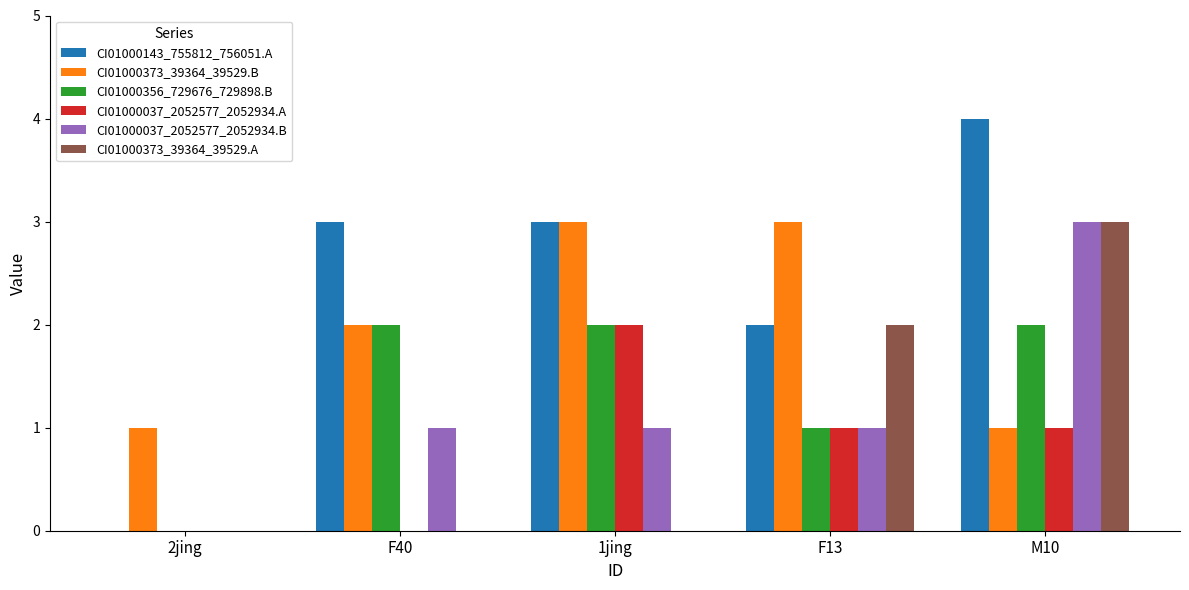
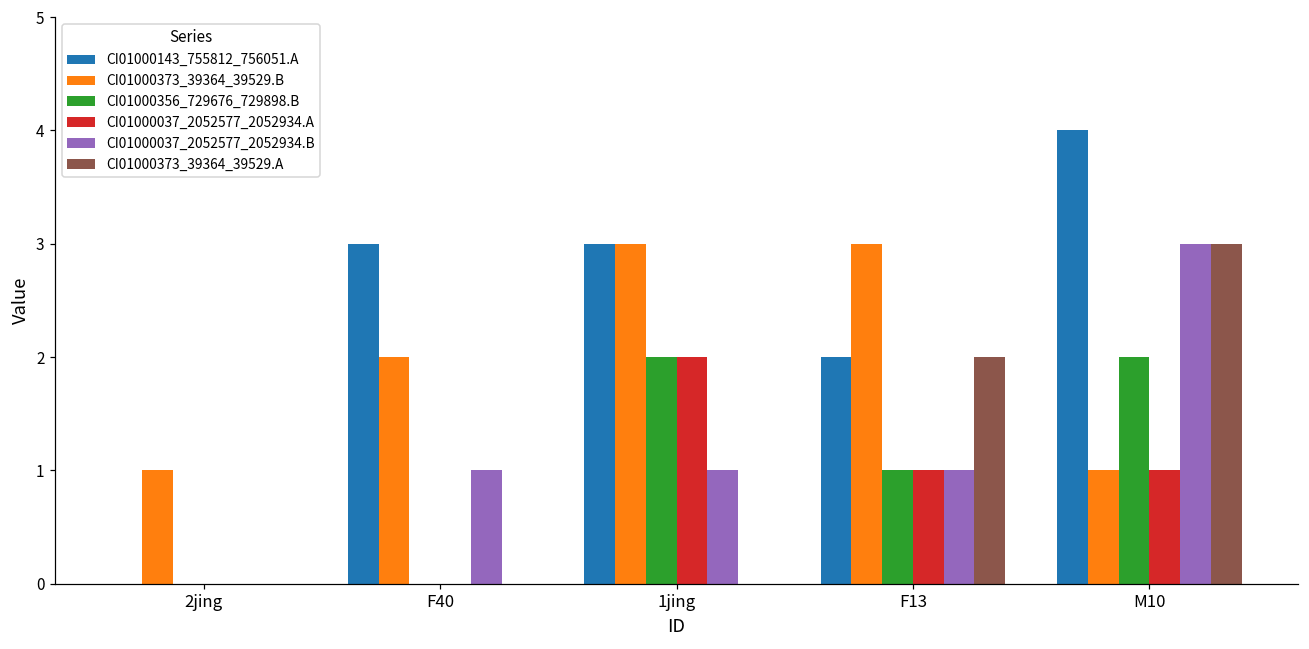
CI01000356_729676_729898.B, F40: 2 -> 0
